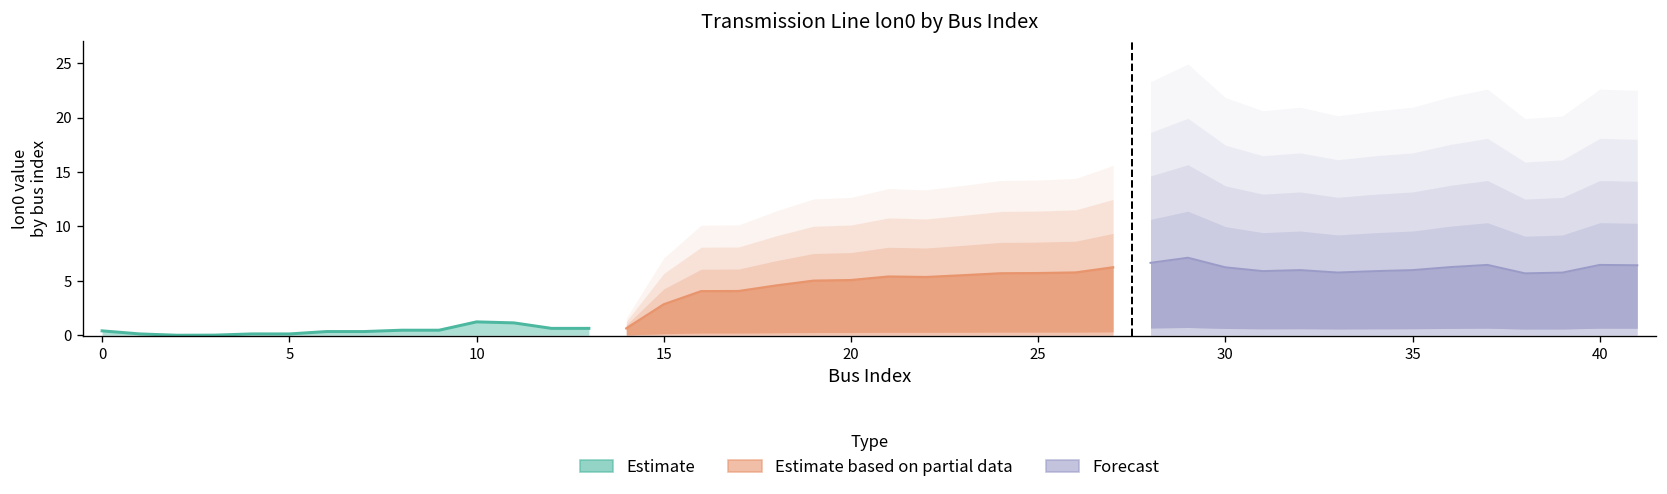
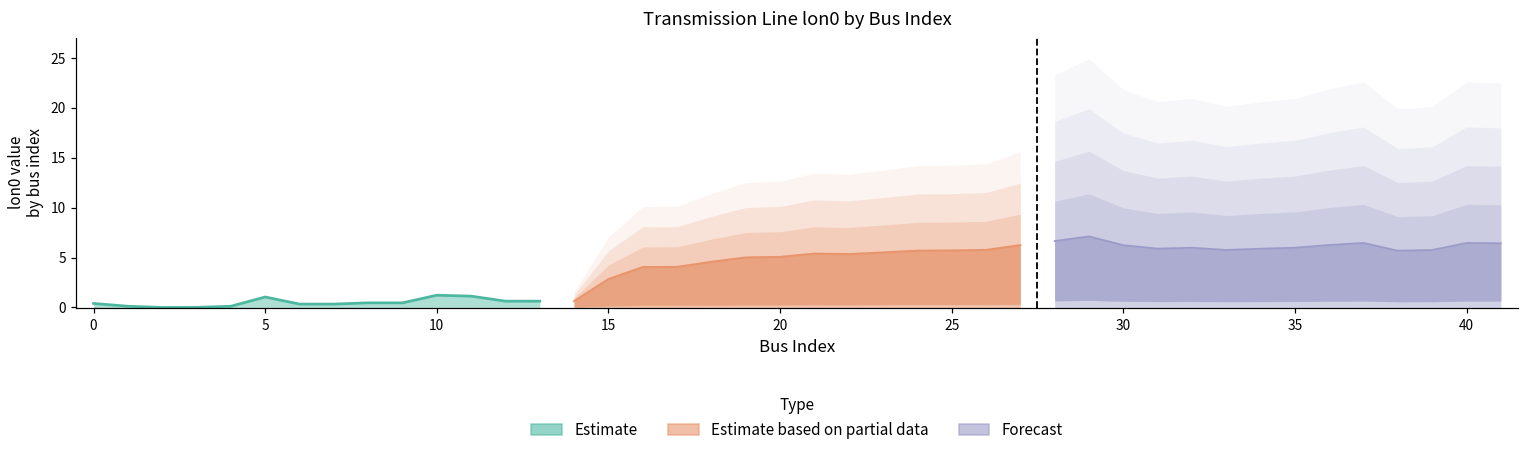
Estimate, 5: 0 -> 1
